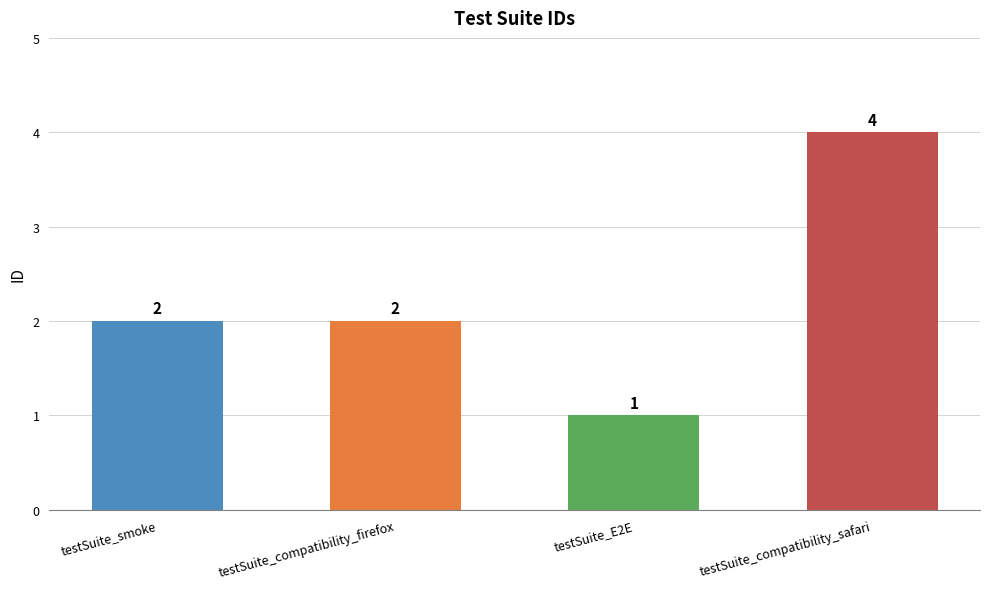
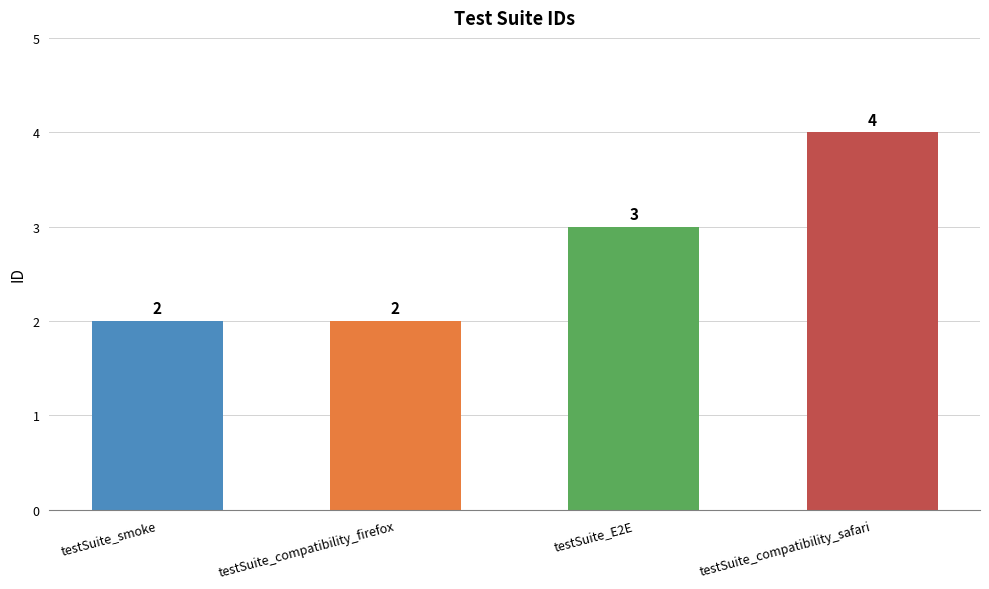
testSuite_E2E: 1 -> 3
